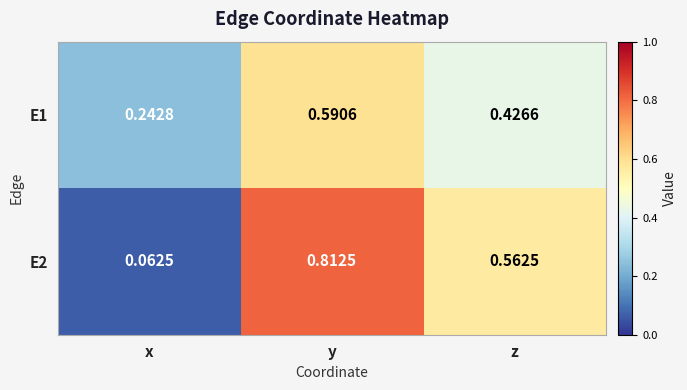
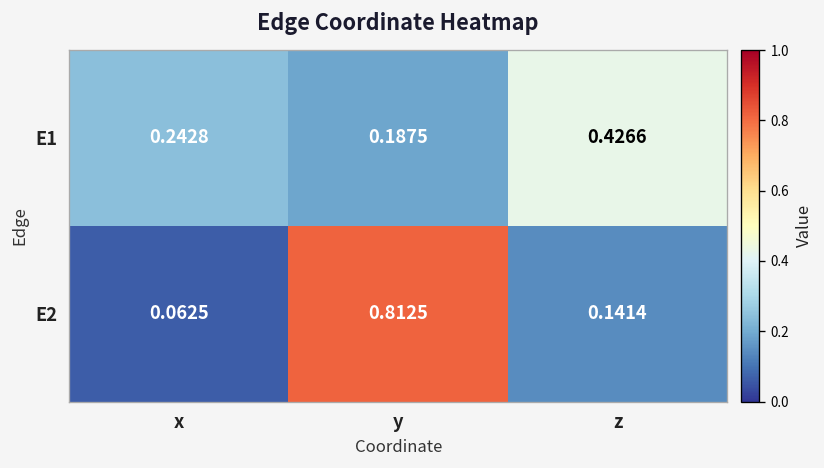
E1, y: 0.5906 -> 0.1875
E2, z: 0.5625 -> 0.1414
